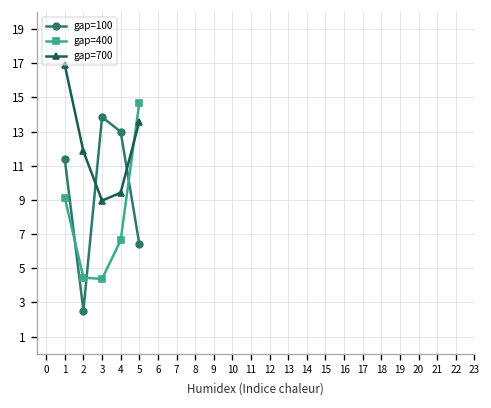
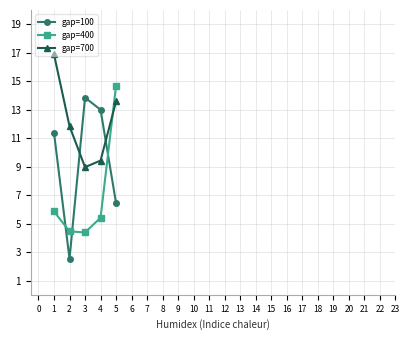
gap=400, 1: 9.1 -> 5.9
gap=400, 4: 6.6 -> 5.4
